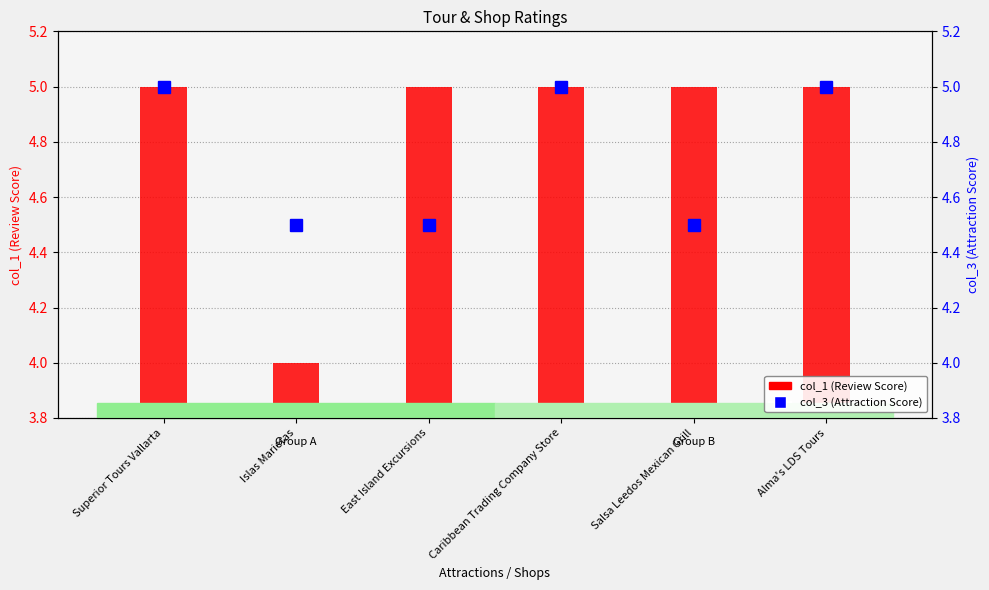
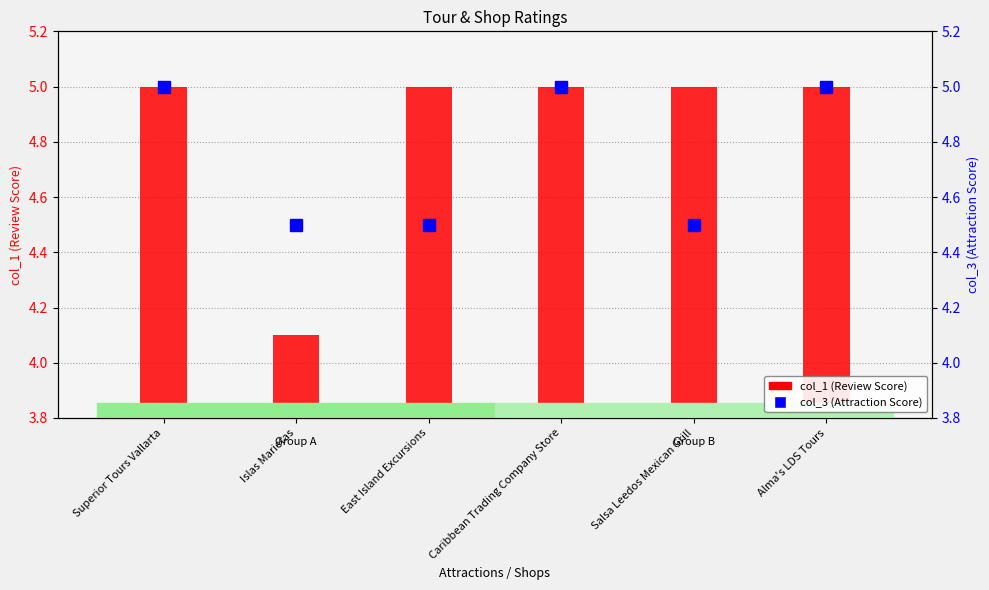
col_1 (Review Score), Islas Marietas: 4.0 -> 4.1
